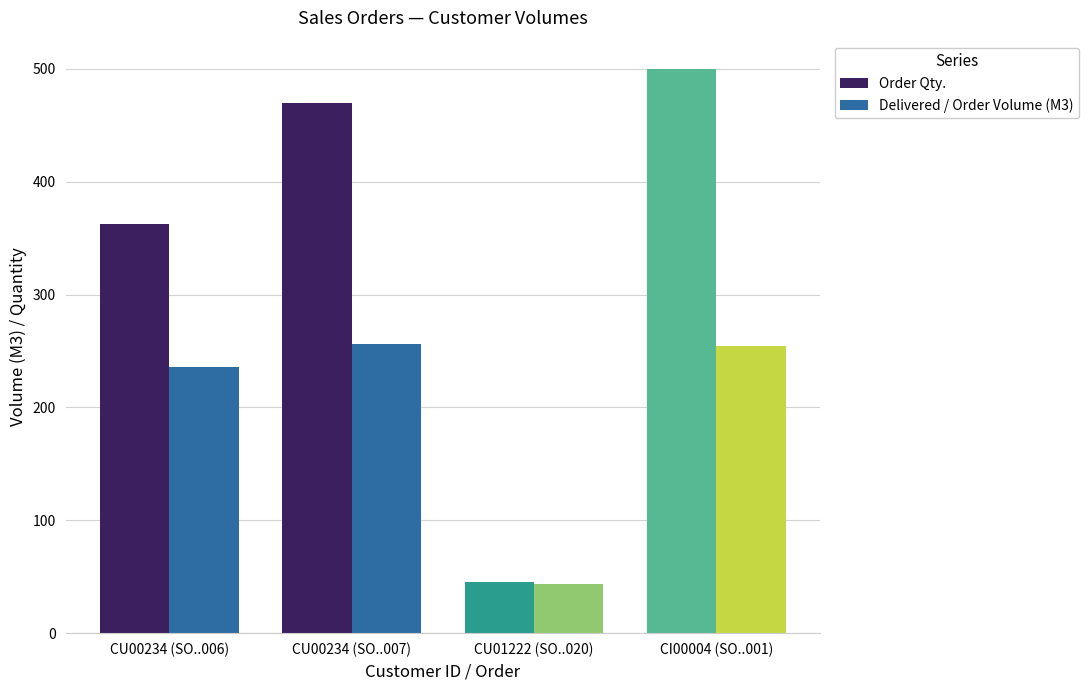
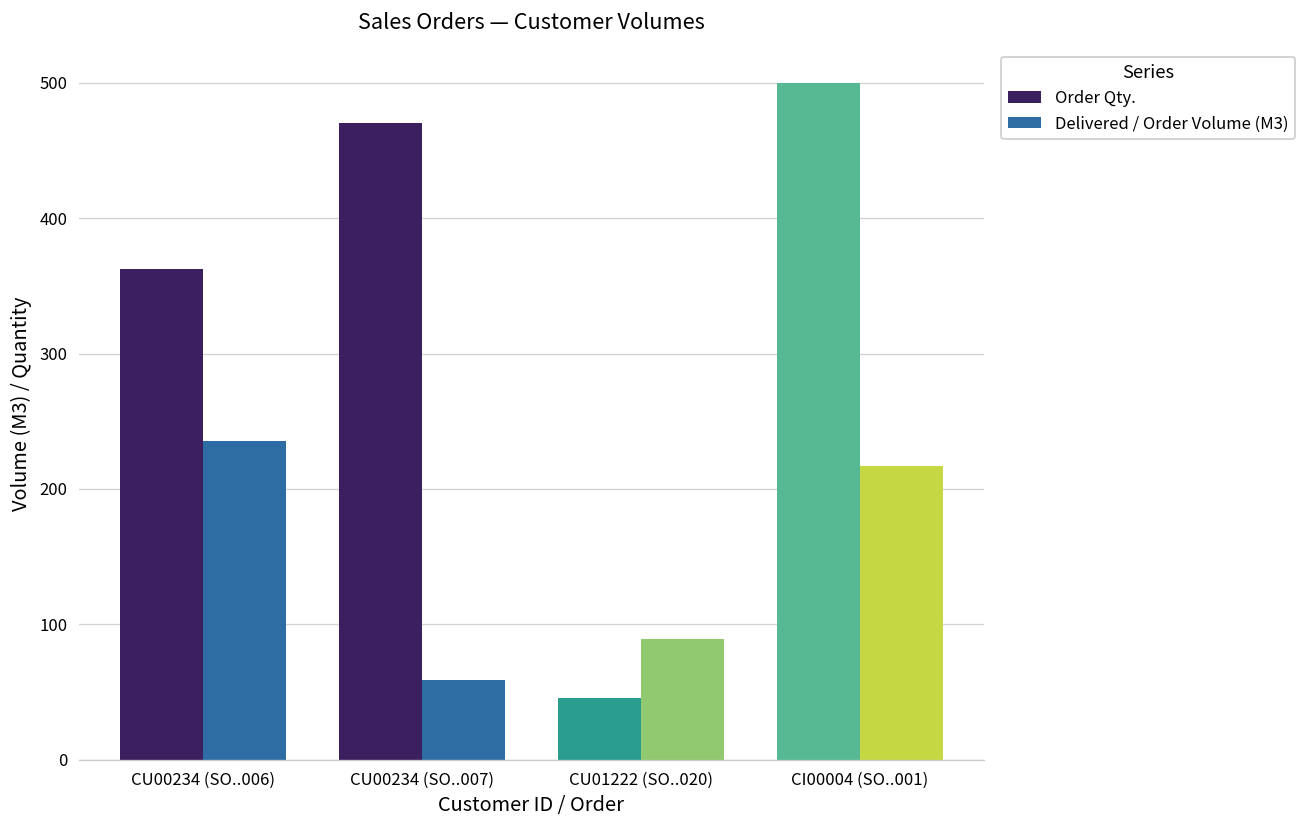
Delivered / Order Volume (M3), CU00234 (SO..007): 256 -> 59
Delivered / Order Volume (M3), CU01222 (SO..020): 43 -> 89
Delivered / Order Volume (M3), CI00004 (SO..001): 255 -> 217
